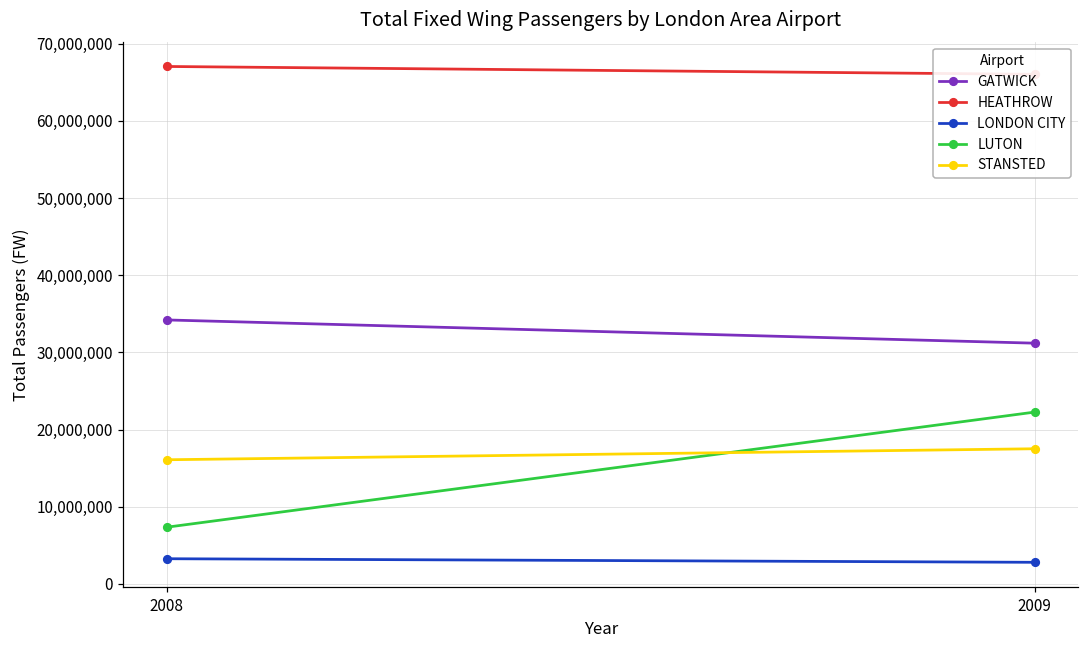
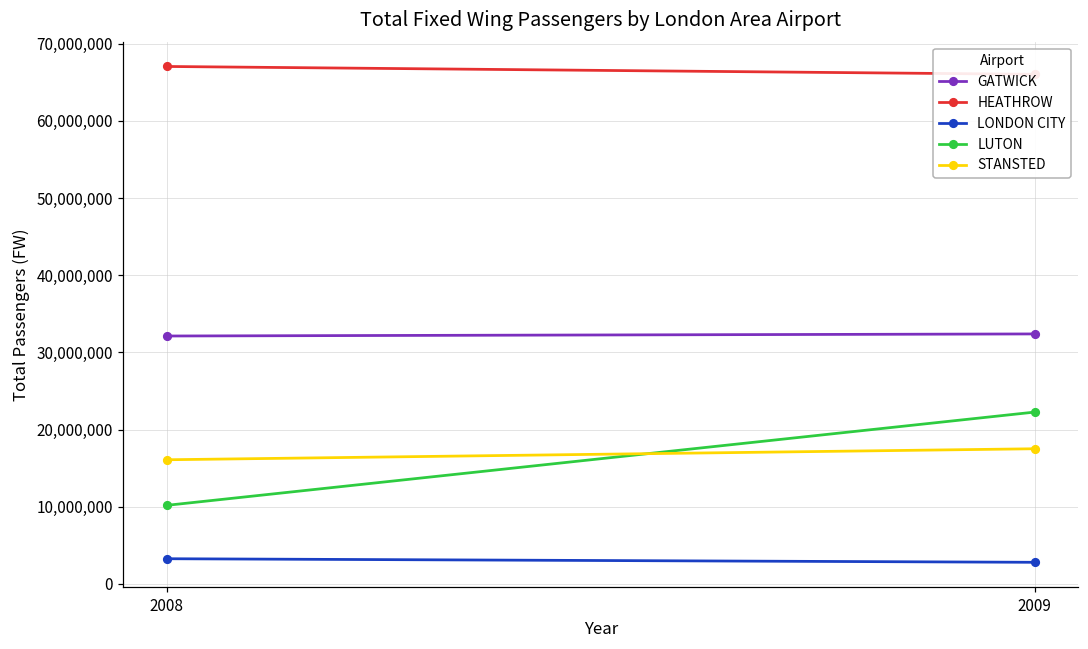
GATWICK, 2008: 34,000,000 -> 32,000,000
LUTON, 2008: 7,000,000 -> 10,000,000
GATWICK, 2009: 31,000,000 -> 32,000,000
